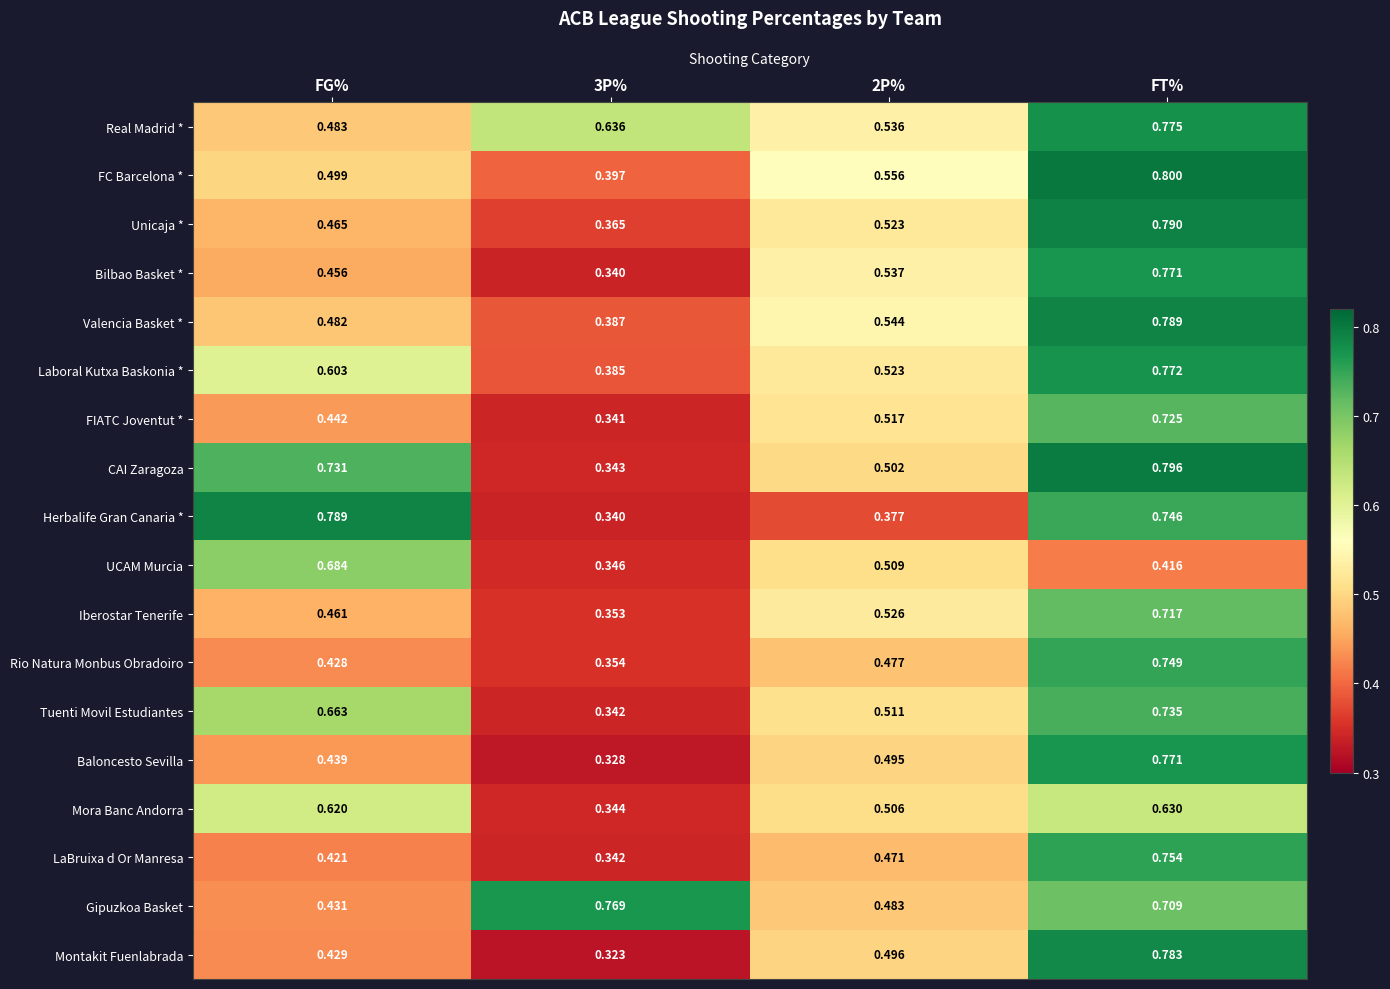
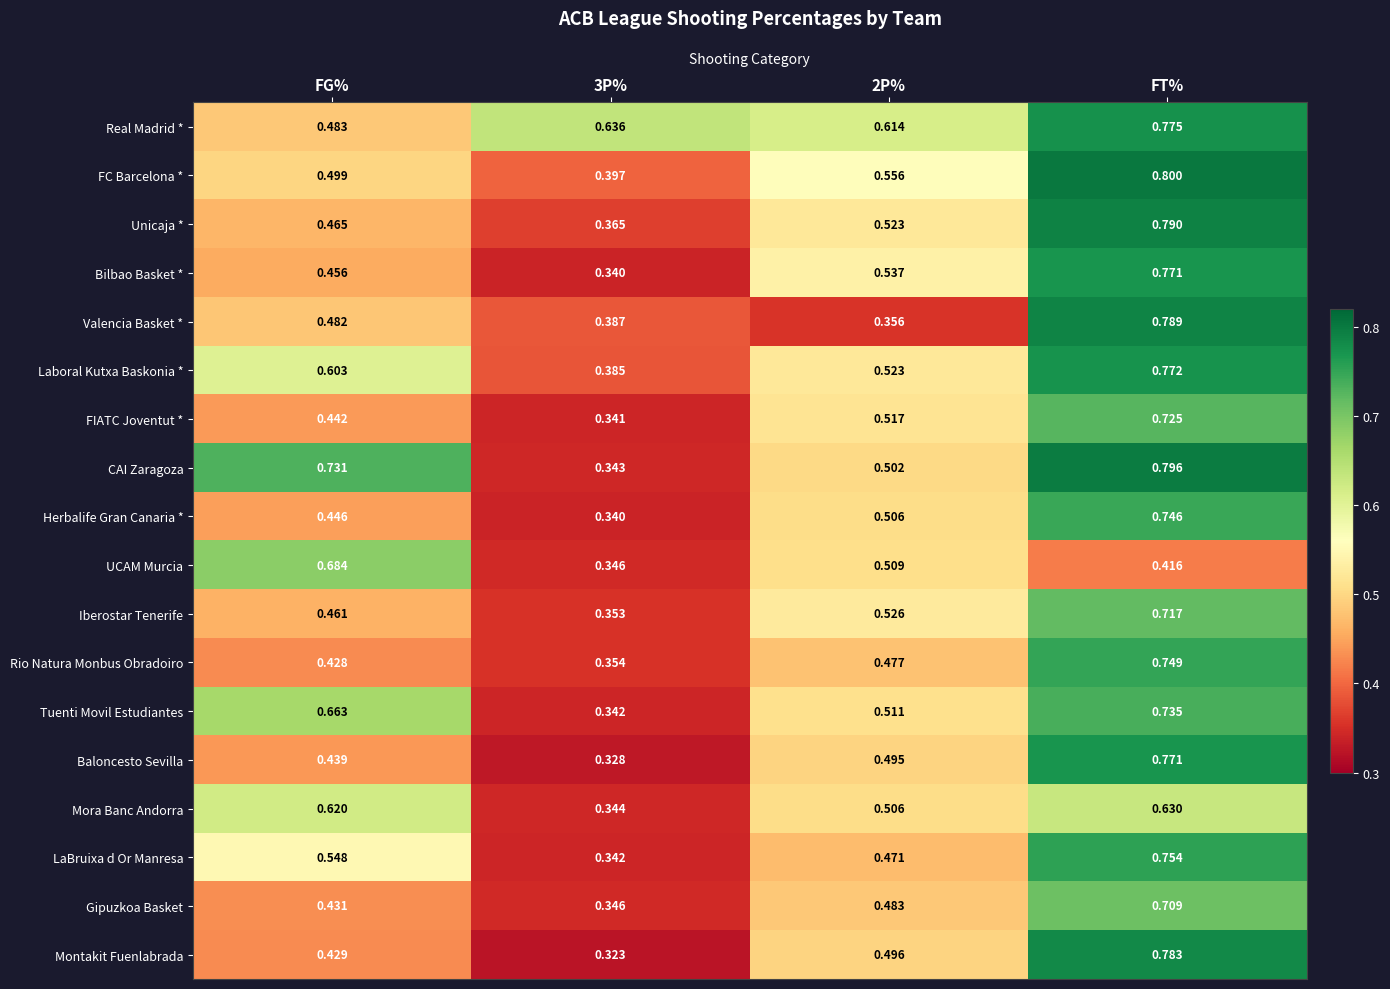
Real Madrid *, 2P%: 0.536 -> 0.614
Valencia Basket *, 2P%: 0.544 -> 0.356
Herbalife Gran Canaria *, FG%: 0.789 -> 0.446
Herbalife Gran Canaria *, 2P%: 0.377 -> 0.506
LaBruixa d Or Manresa, FG%: 0.421 -> 0.548
Gipuzkoa Basket, 3P%: 0.769 -> 0.346
